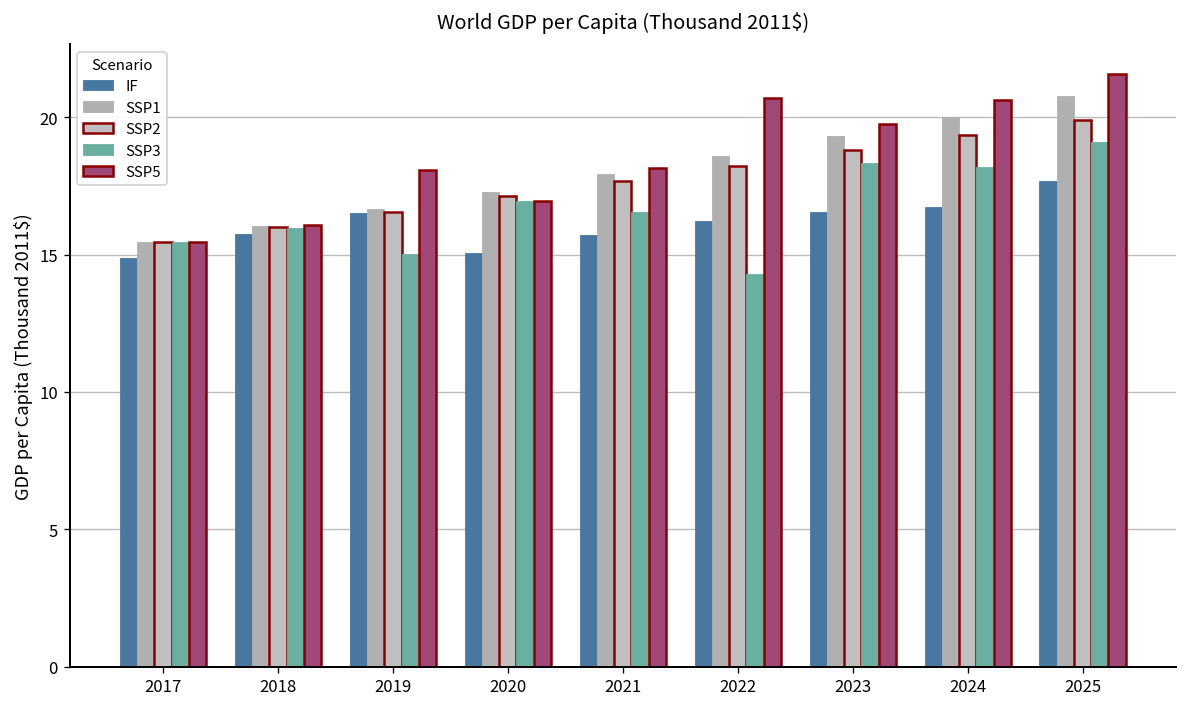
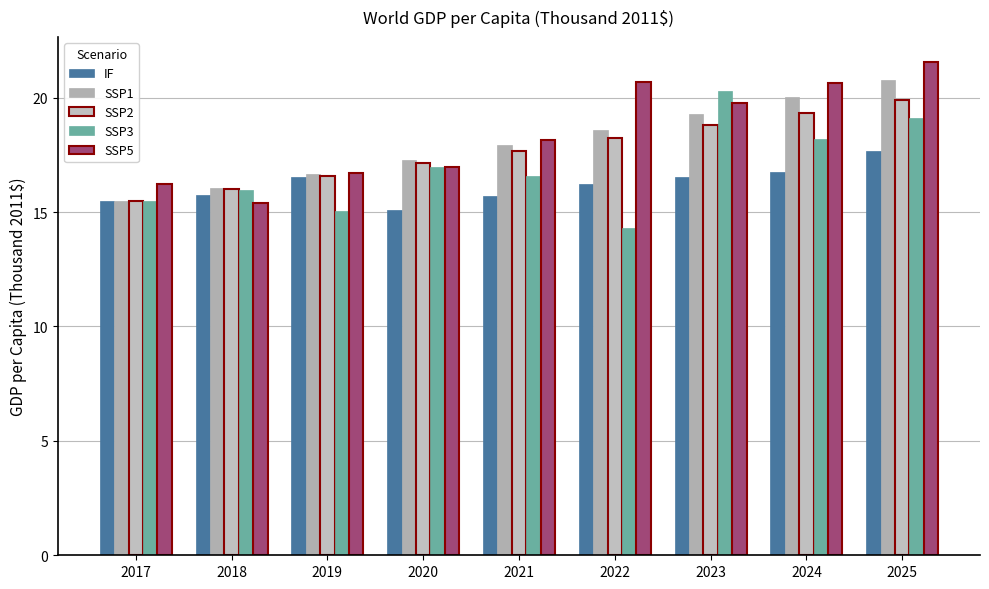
IF, 2017: 14.9 -> 15.5
SSP5, 2017: 15.5 -> 16.3
SSP5, 2018: 16.1 -> 15.4
SSP5, 2019: 18.1 -> 16.7
SSP3, 2023: 18.3 -> 20.3
